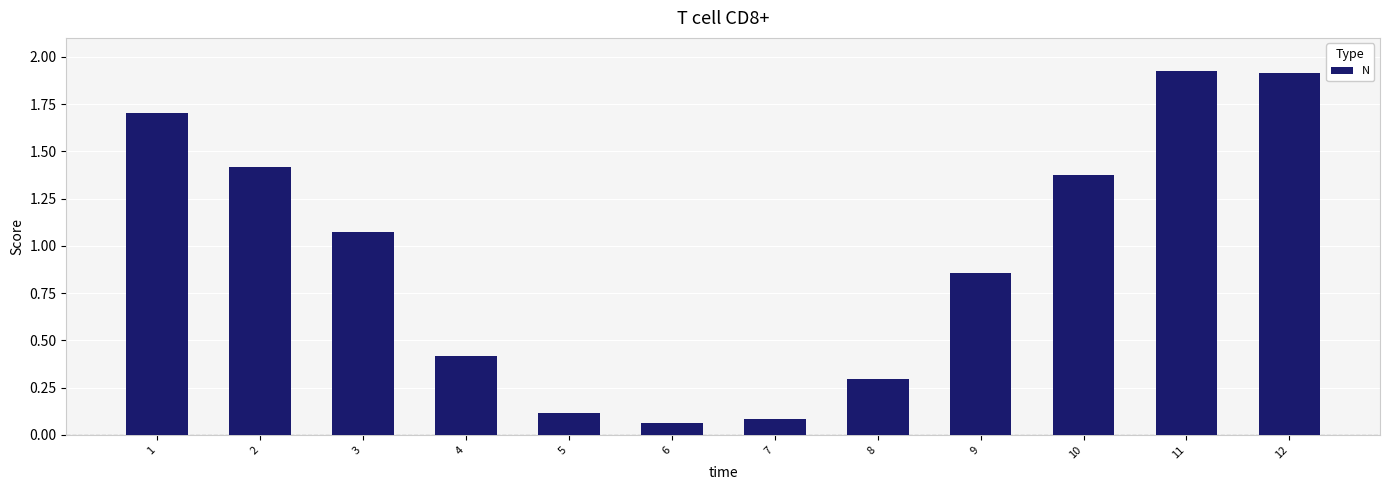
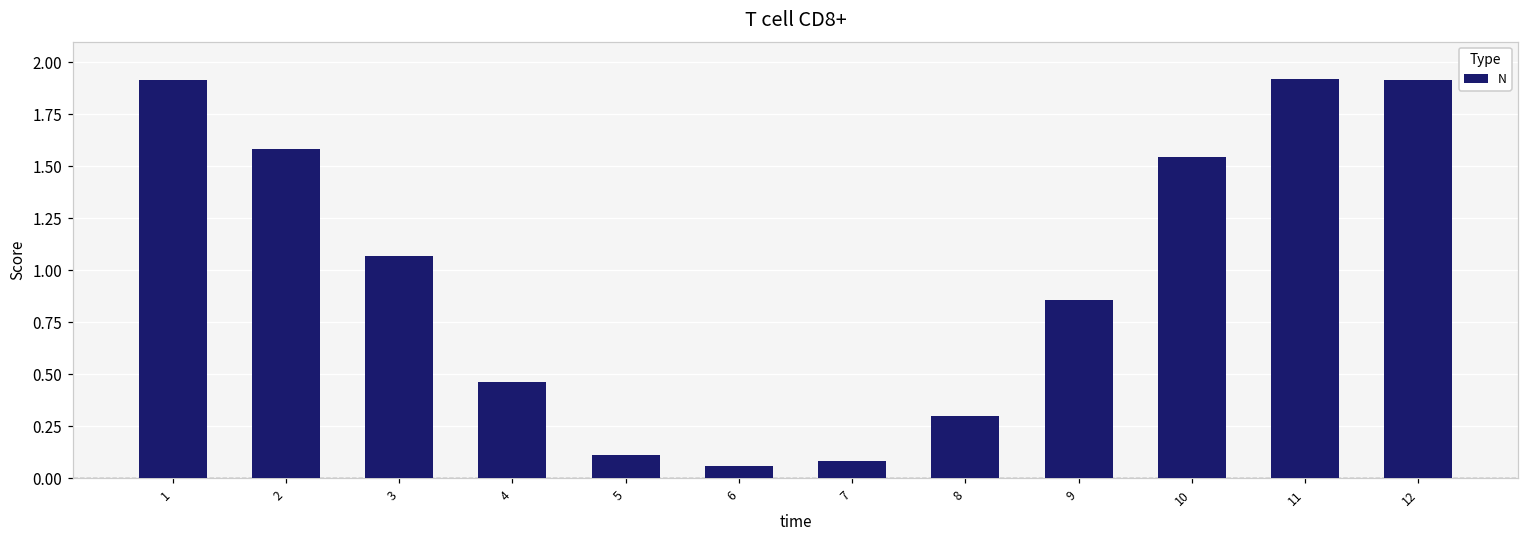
1: 1.70 -> 1.92
2: 1.42 -> 1.58
4: 0.42 -> 0.46
10: 1.37 -> 1.55
